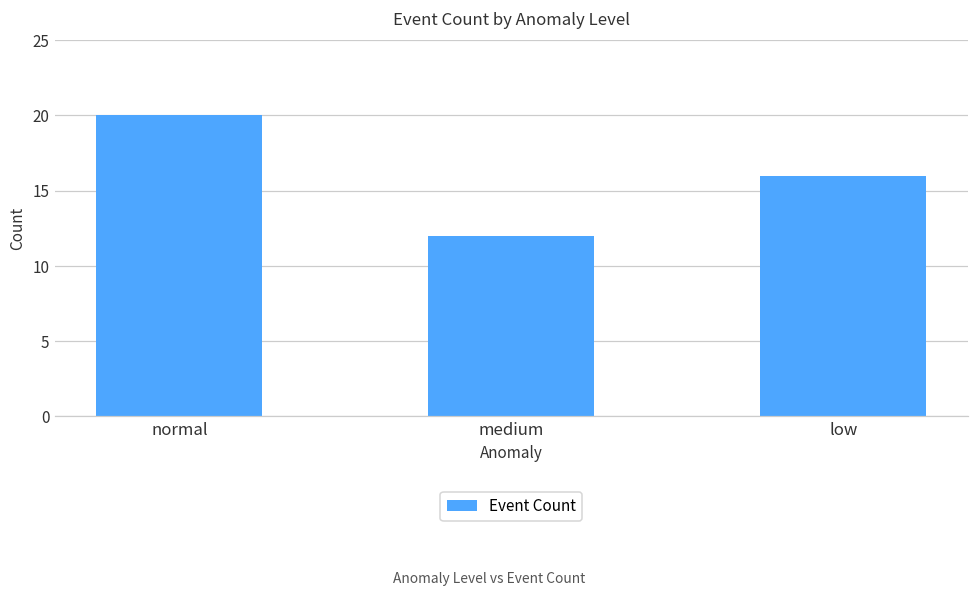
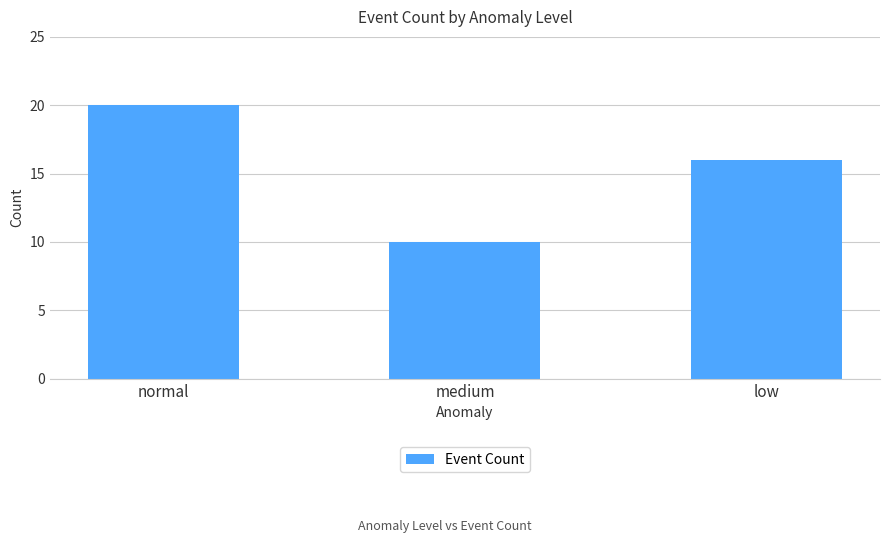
medium: 12 -> 10
